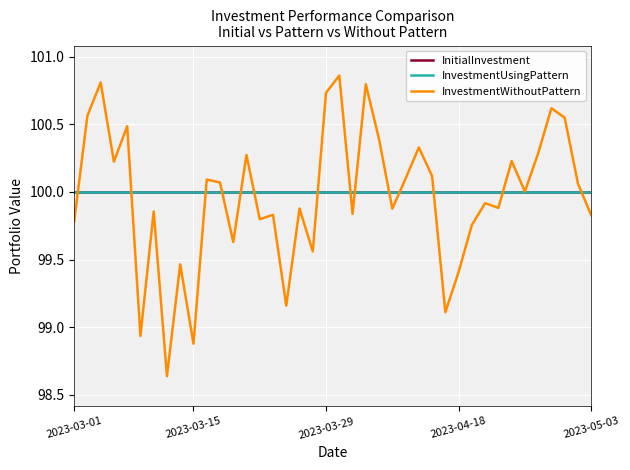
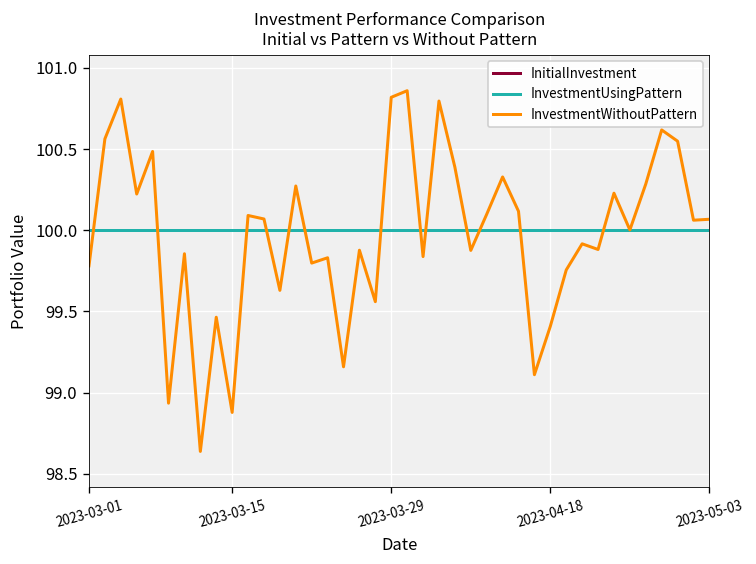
InvestmentWithoutPattern, 2023-03-29: 100.73 -> 100.82
InvestmentWithoutPattern, 2023-05-03: 99.83 -> 100.07
